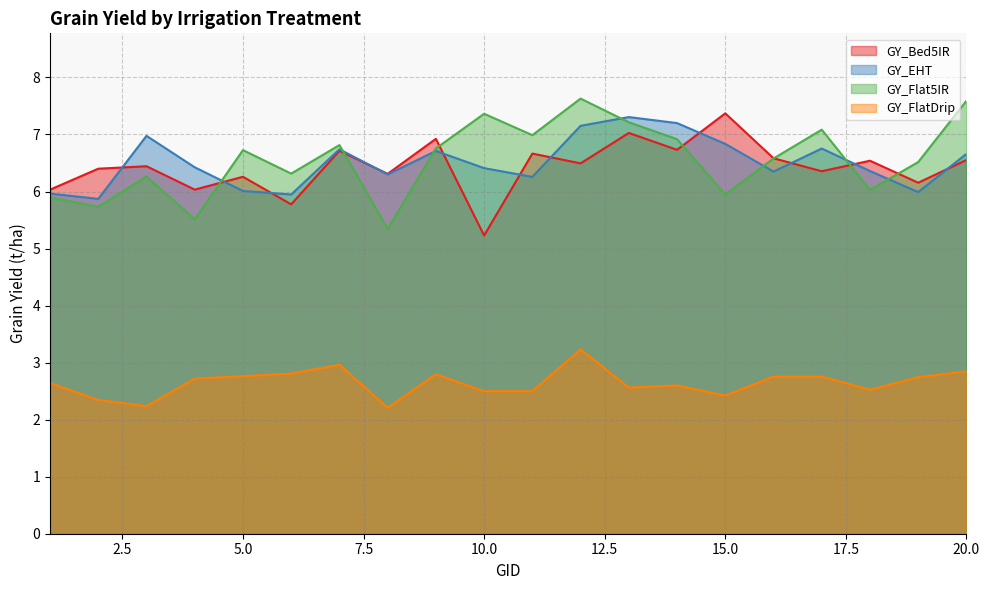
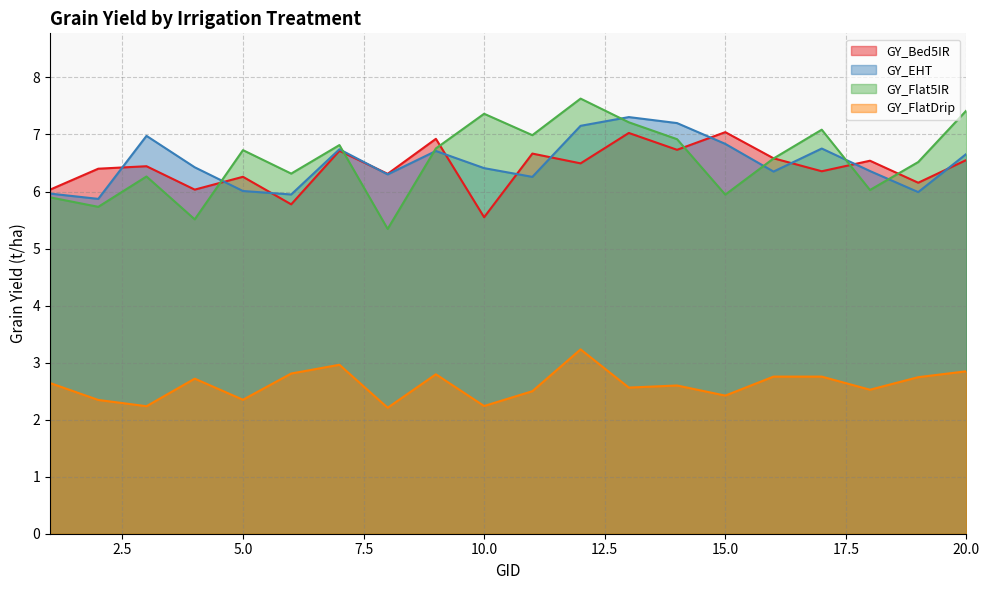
GY_FlatDrip, 5.0: 2.8 -> 2.3
GY_Bed5IR, 10.0: 5.2 -> 5.5
GY_FlatDrip, 10.0: 2.5 -> 2.2
GY_Bed5IR, 15.0: 7.4 -> 7.0
GY_Flat5IR, 20.0: 7.6 -> 7.4
